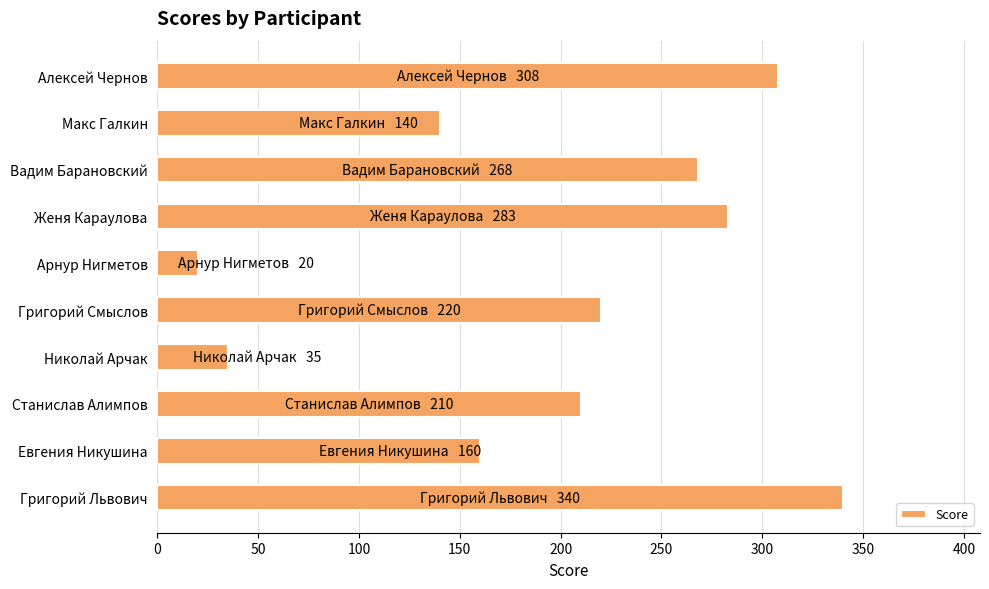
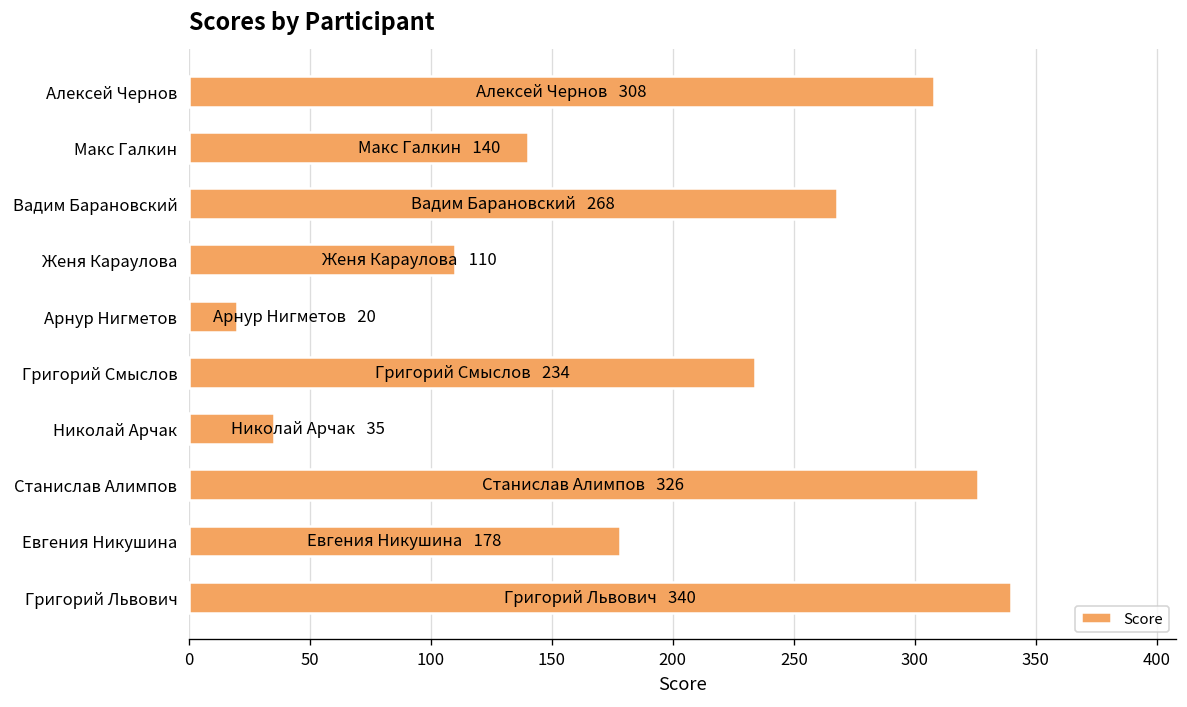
Женя Караулова: 283 -> 110
Григорий Смыслов: 220 -> 234
Станислав Алимпов: 210 -> 326
Евгения Никушина: 160 -> 178
